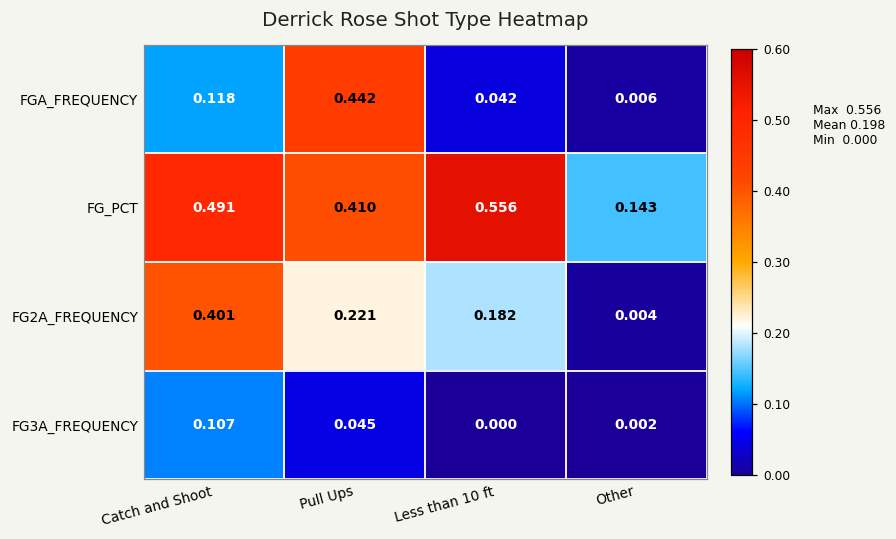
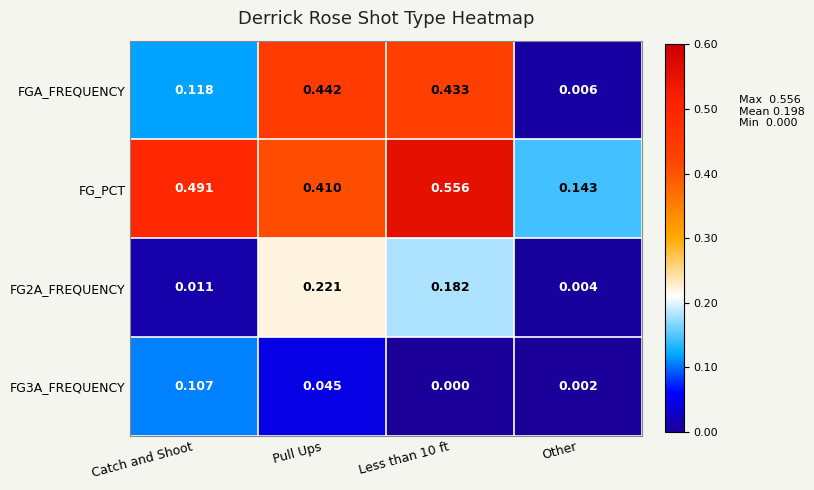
FGA_FREQUENCY, Less than 10 ft: 0.042 -> 0.433
FG2A_FREQUENCY, Catch and Shoot: 0.401 -> 0.011
